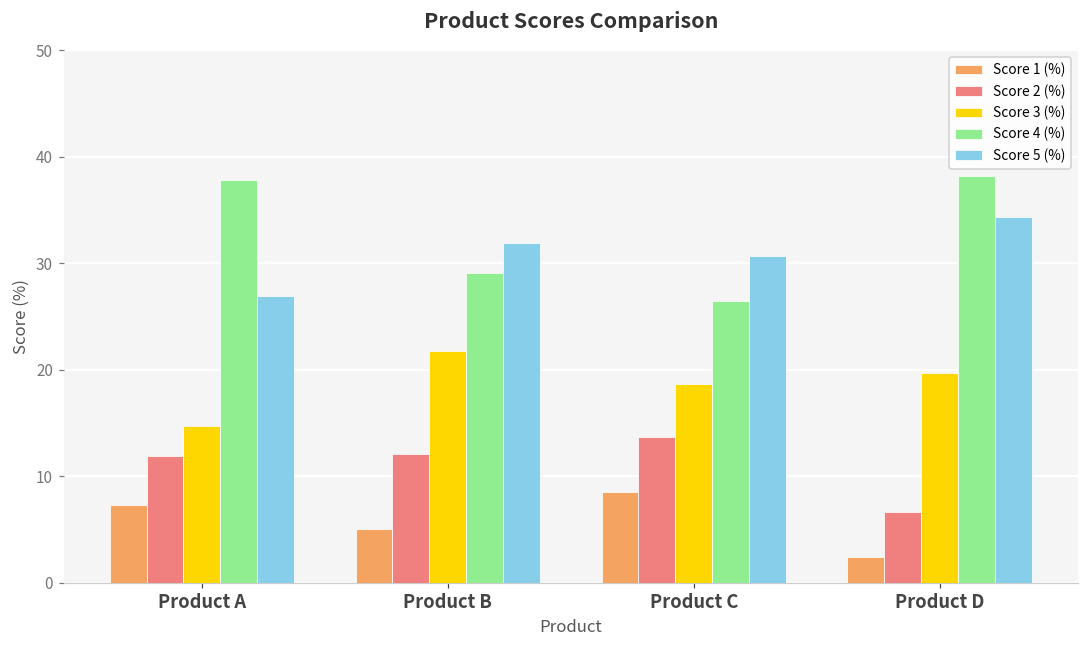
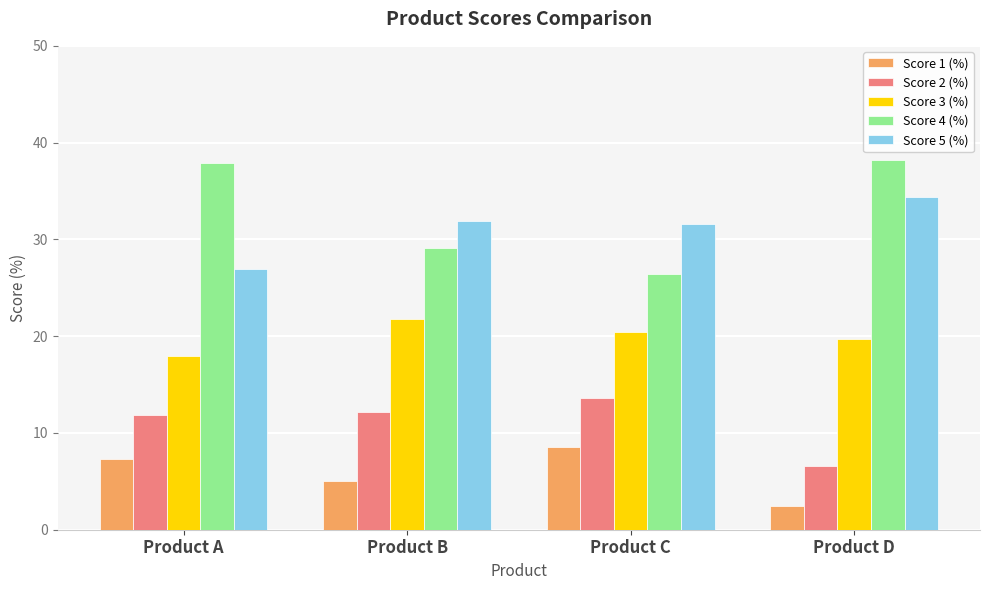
Score 3 (%), Product A: 15 -> 18
Score 3 (%), Product C: 19 -> 20
Score 5 (%), Product C: 31 -> 32
